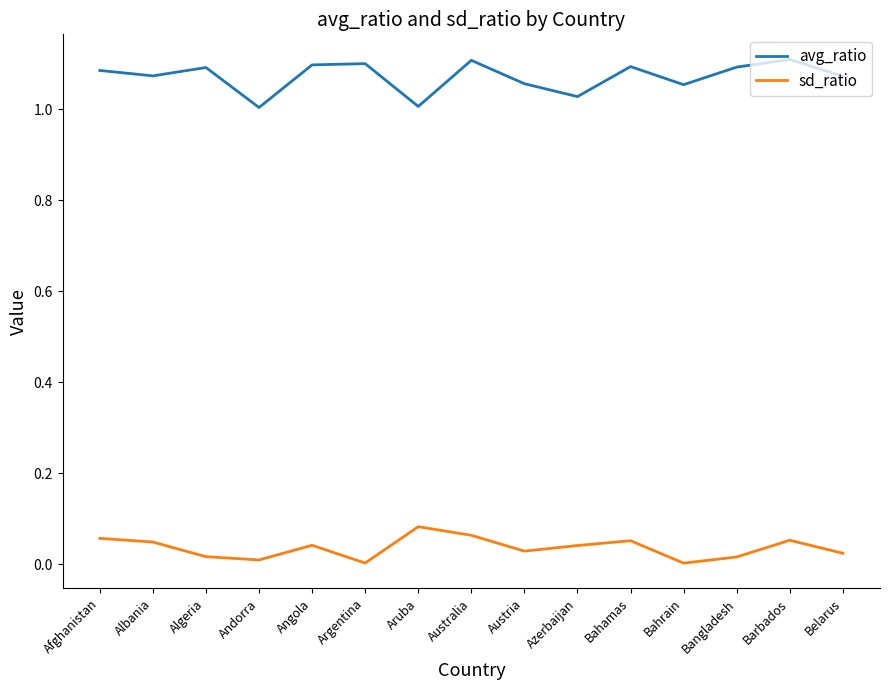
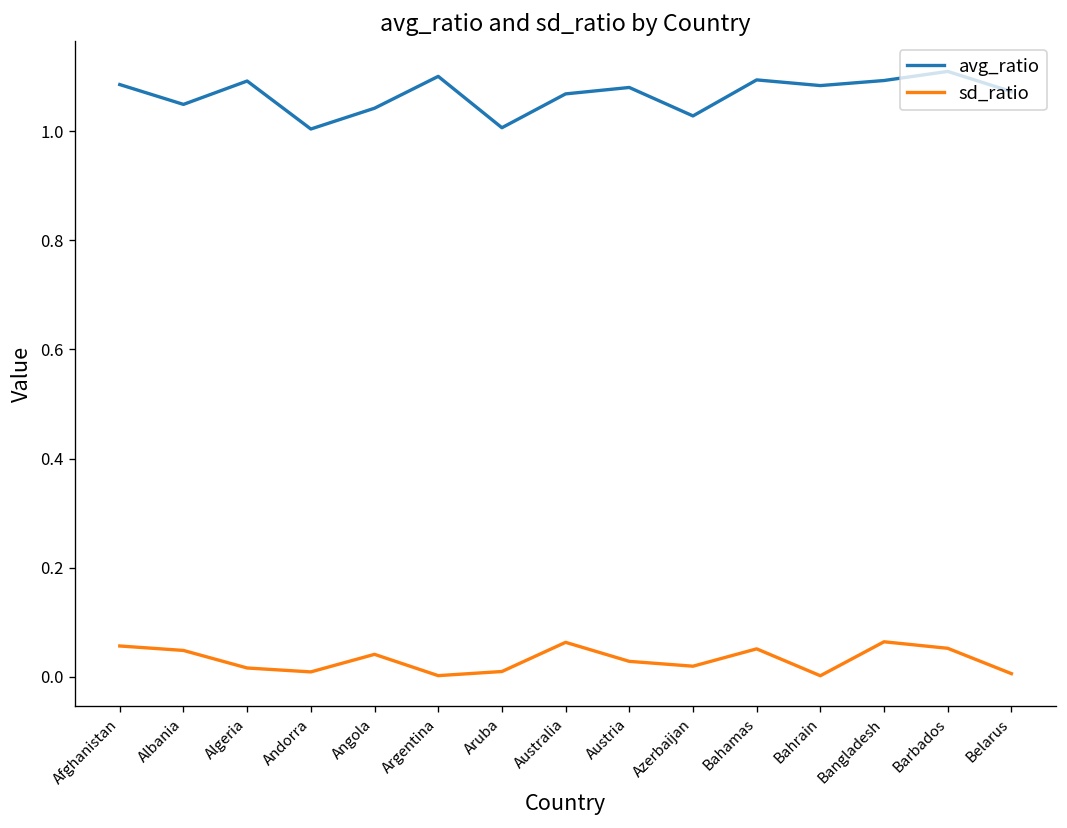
avg_ratio, Albania: 1.07 -> 1.05
avg_ratio, Angola: 1.10 -> 1.04
sd_ratio, Aruba: 0.08 -> 0.01
avg_ratio, Australia: 1.11 -> 1.07
avg_ratio, Austria: 1.06 -> 1.08
sd_ratio, Azerbaijan: 0.04 -> 0.02
avg_ratio, Bahrain: 1.05 -> 1.08
sd_ratio, Bangladesh: 0.02 -> 0.06
sd_ratio, Belarus: 0.02 -> 0.01
